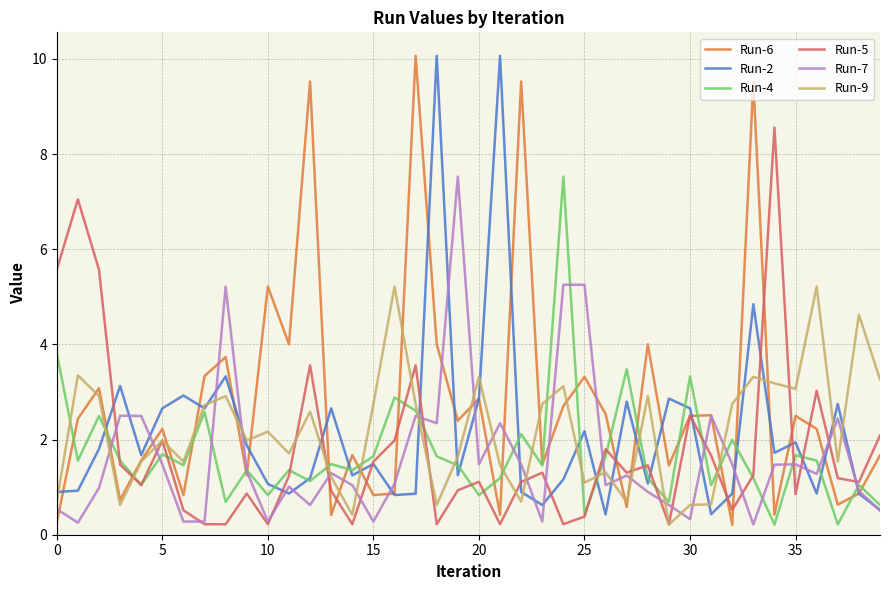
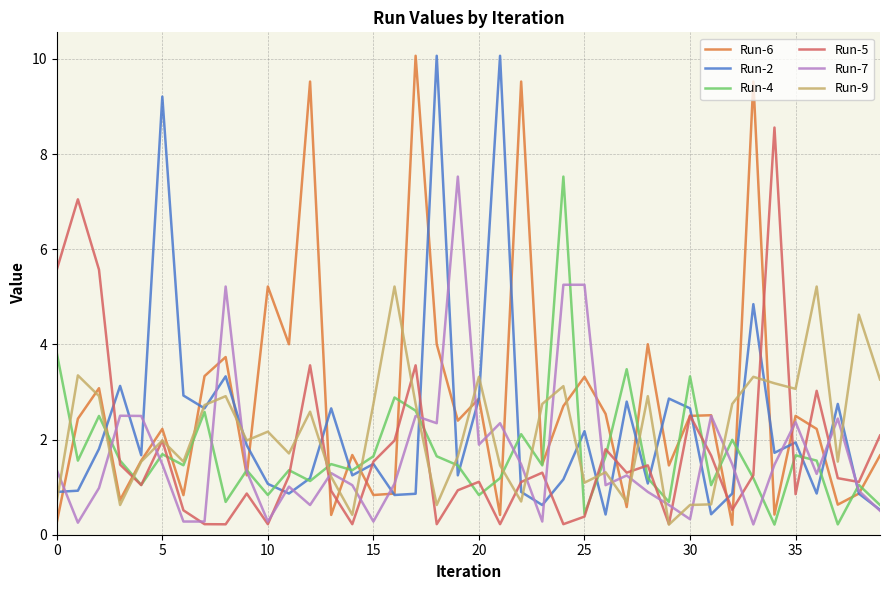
Run-7, 0: 0.5 -> 1.4
Run-2, 5: 2.7 -> 9.2
Run-7, 20: 1.5 -> 1.9
Run-7, 35: 1.5 -> 2.4
